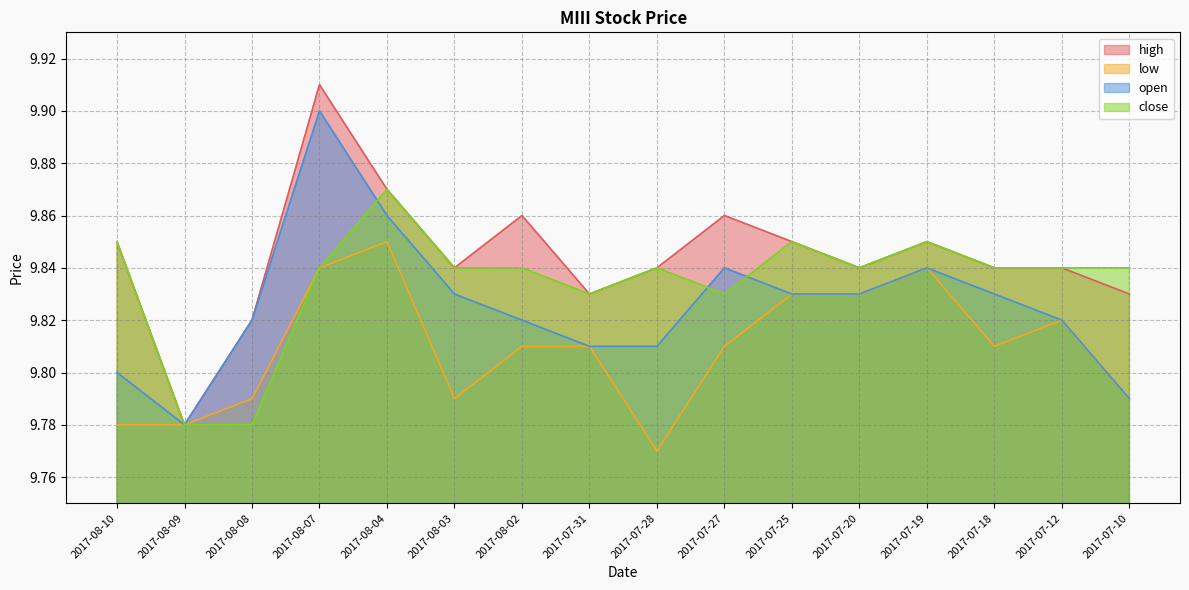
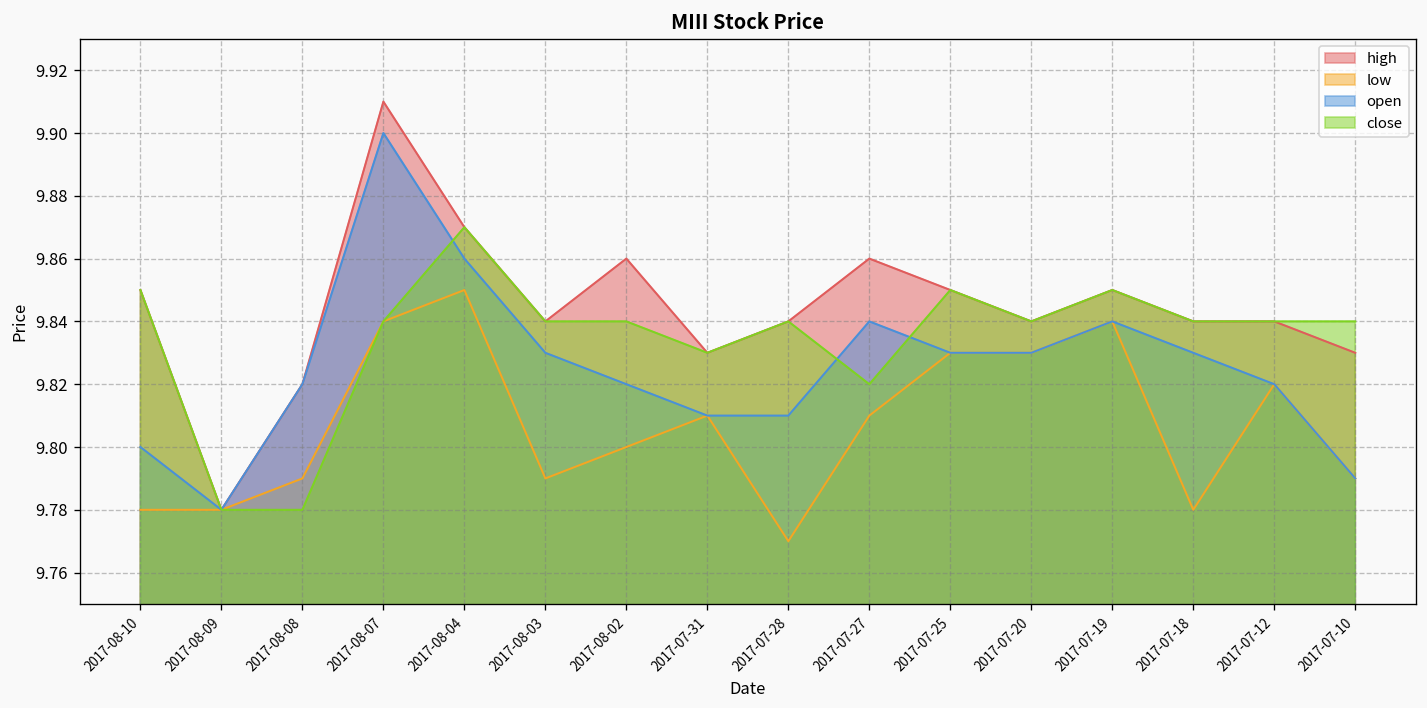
low, 2017-08-02: 9.81 -> 9.80
close, 2017-07-27: 9.83 -> 9.82
low, 2017-07-18: 9.81 -> 9.78
